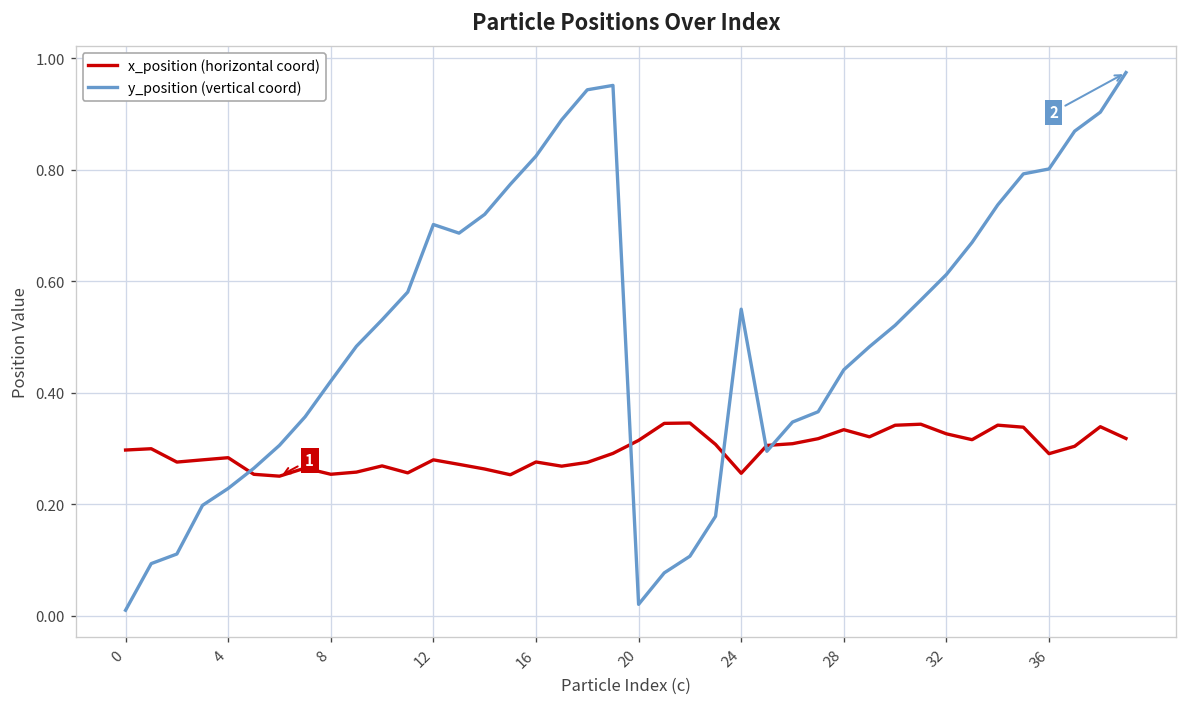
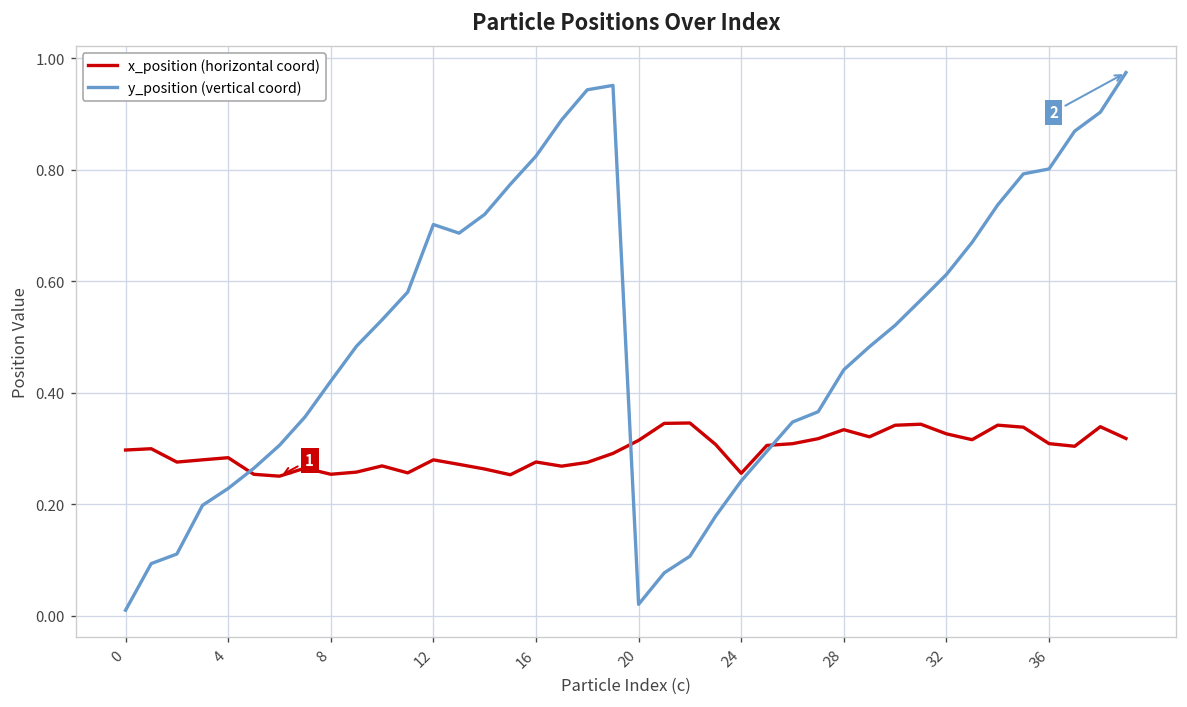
y_position (vertical coord), 24: 0.55 -> 0.24
x_position (horizontal coord), 36: 0.29 -> 0.31
